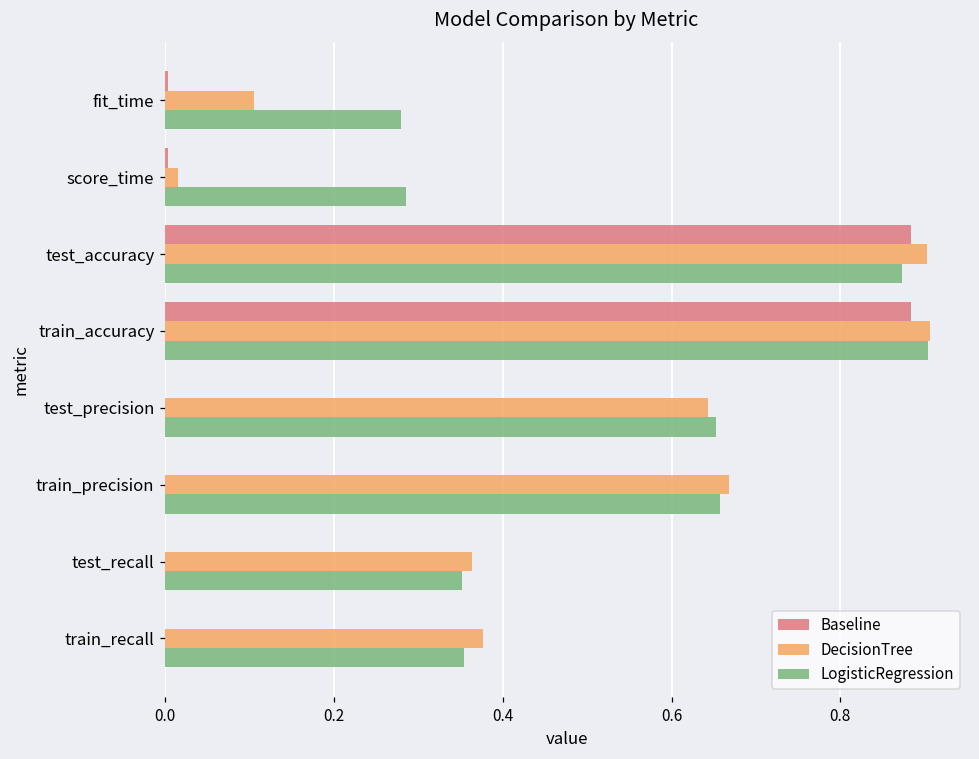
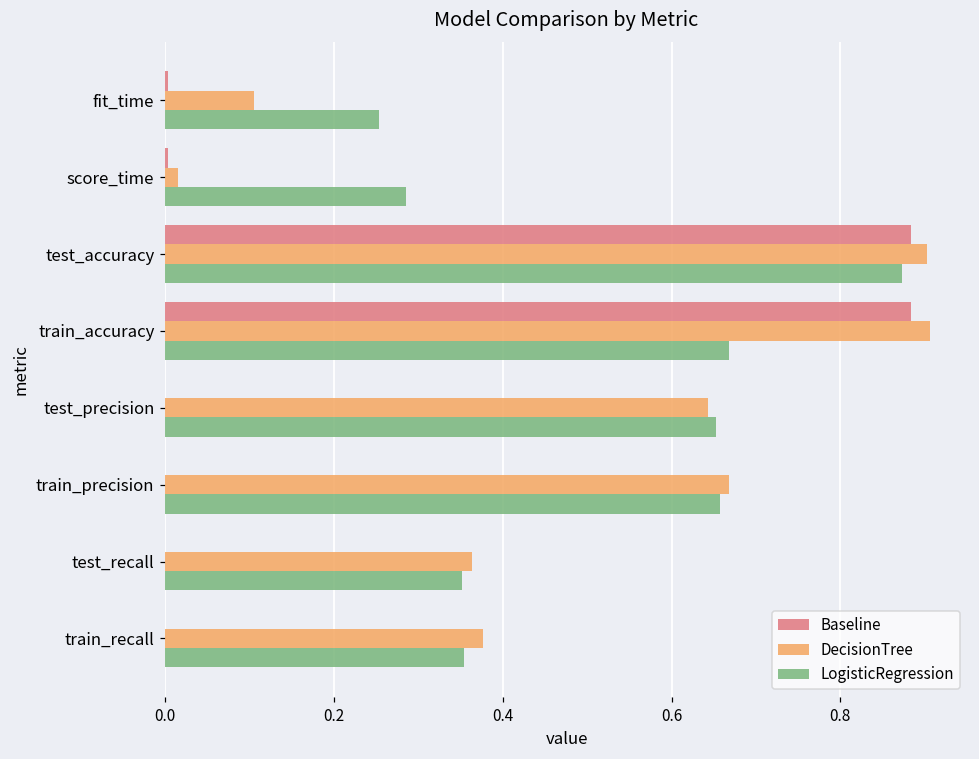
LogisticRegression, fit_time: 0.28 -> 0.25
LogisticRegression, train_accuracy: 0.90 -> 0.67
